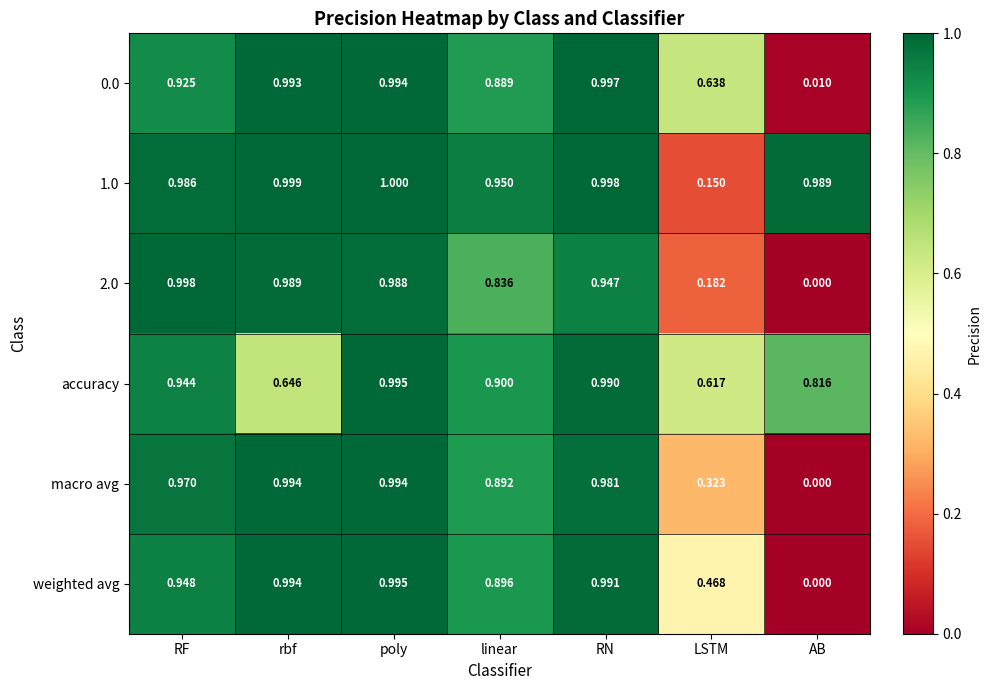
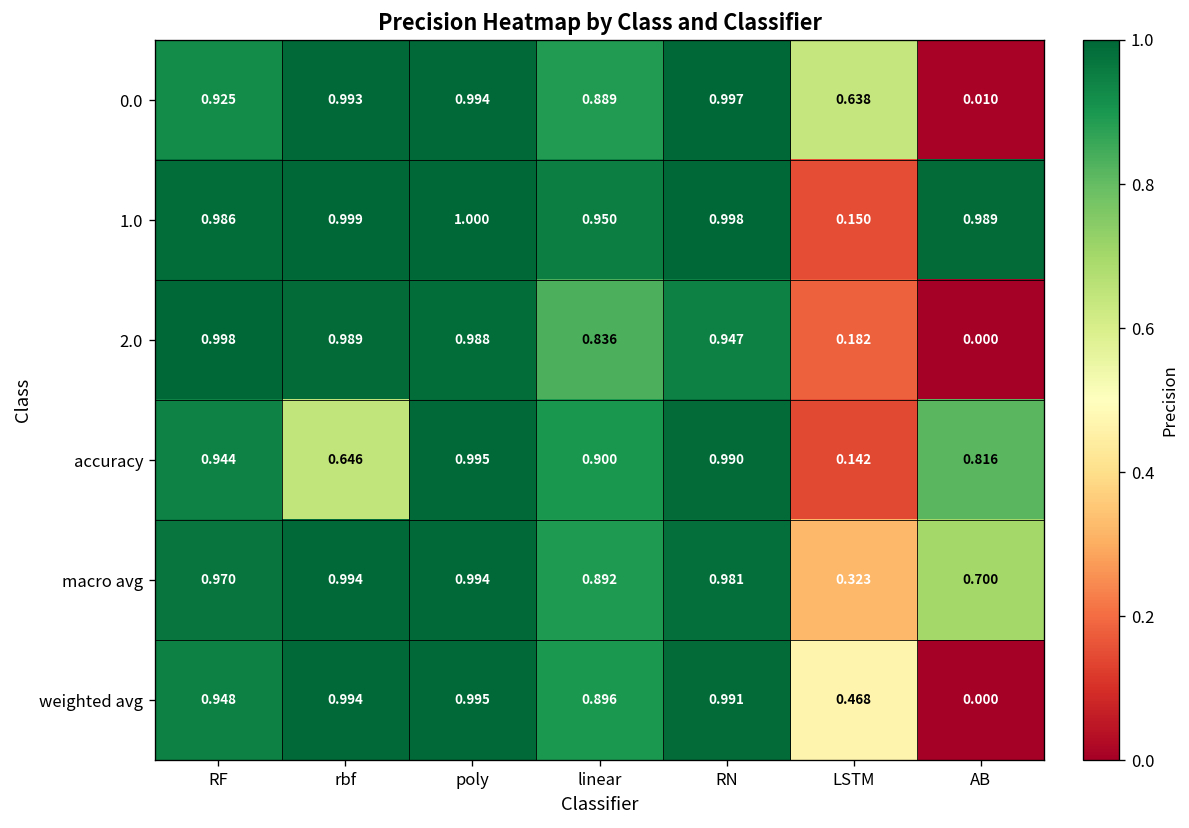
accuracy, LSTM: 0.617 -> 0.142
macro avg, AB: 0.000 -> 0.700
